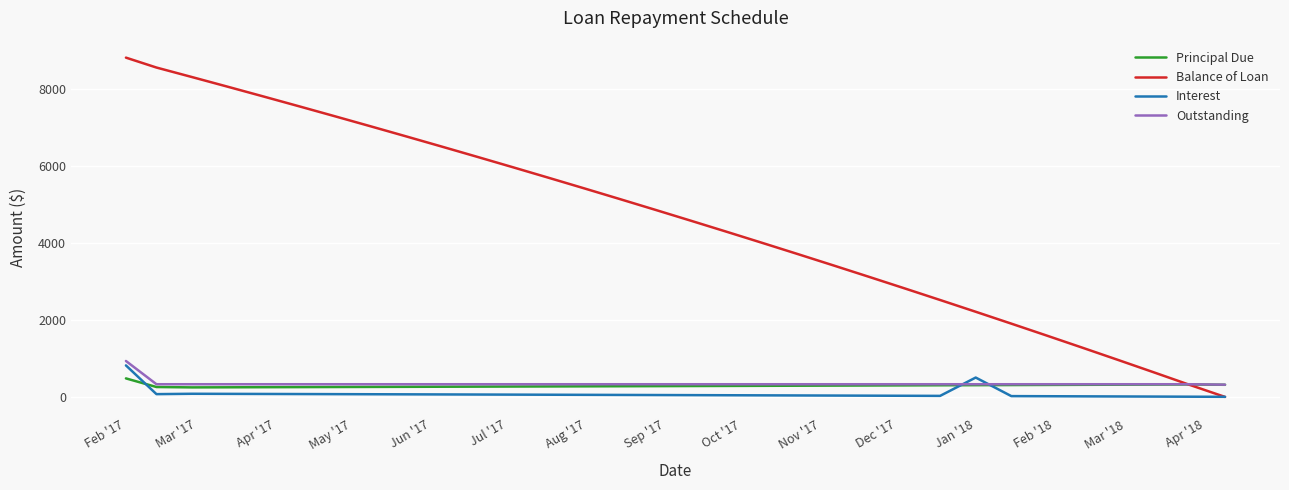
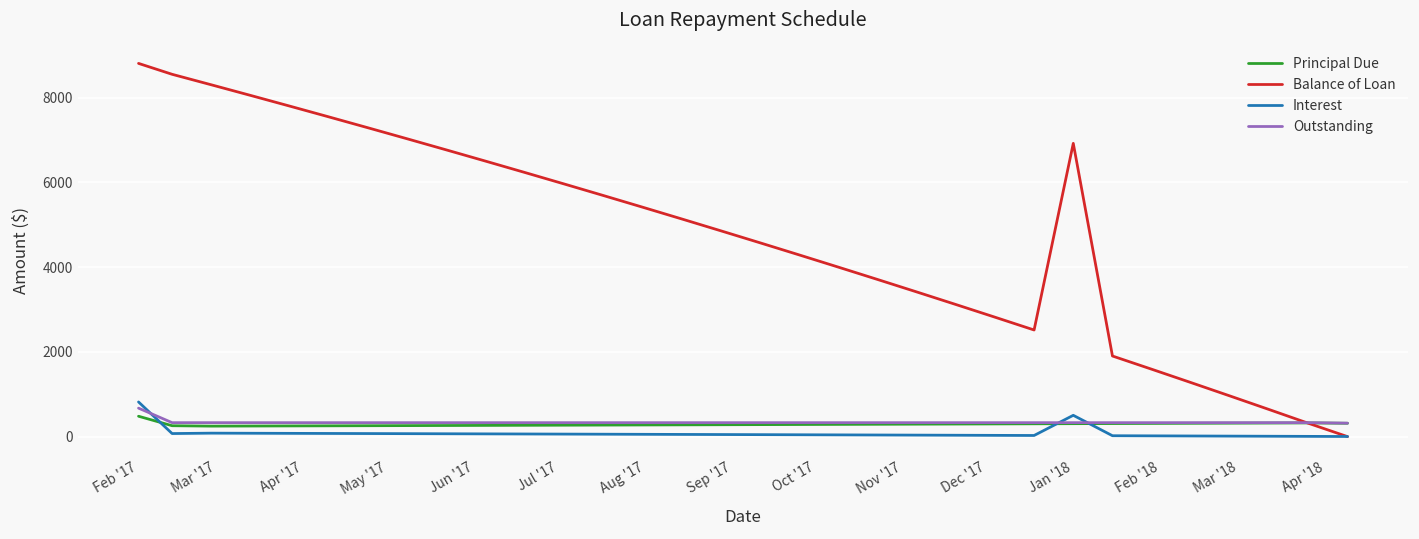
Outstanding, Feb '17: 900 -> 700
Balance of Loan, Jan '18: 2200 -> 6900
